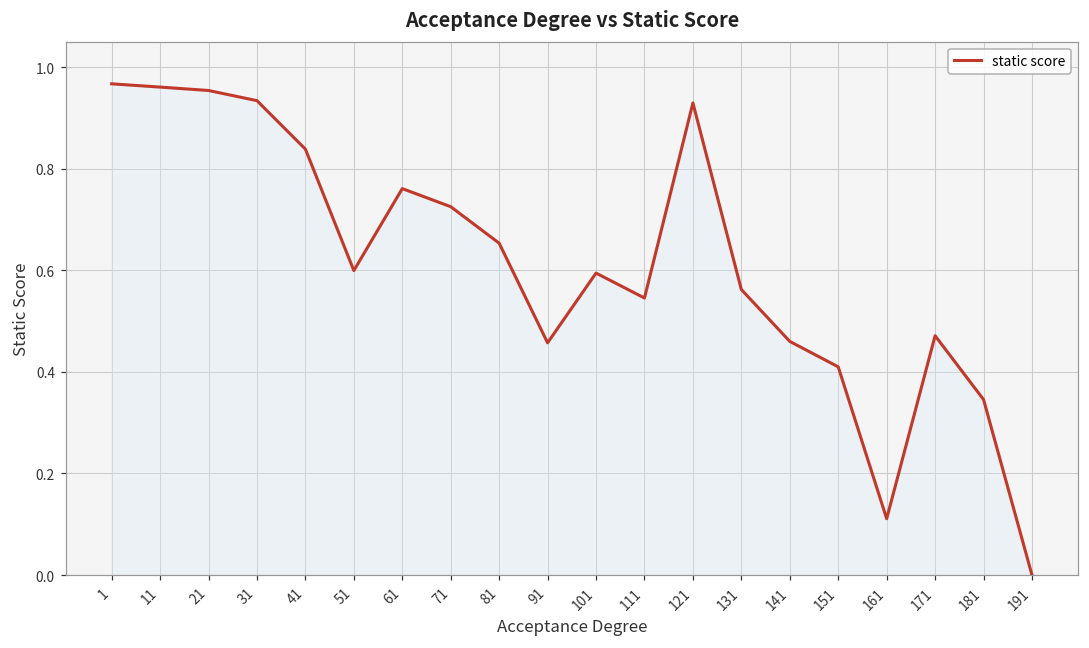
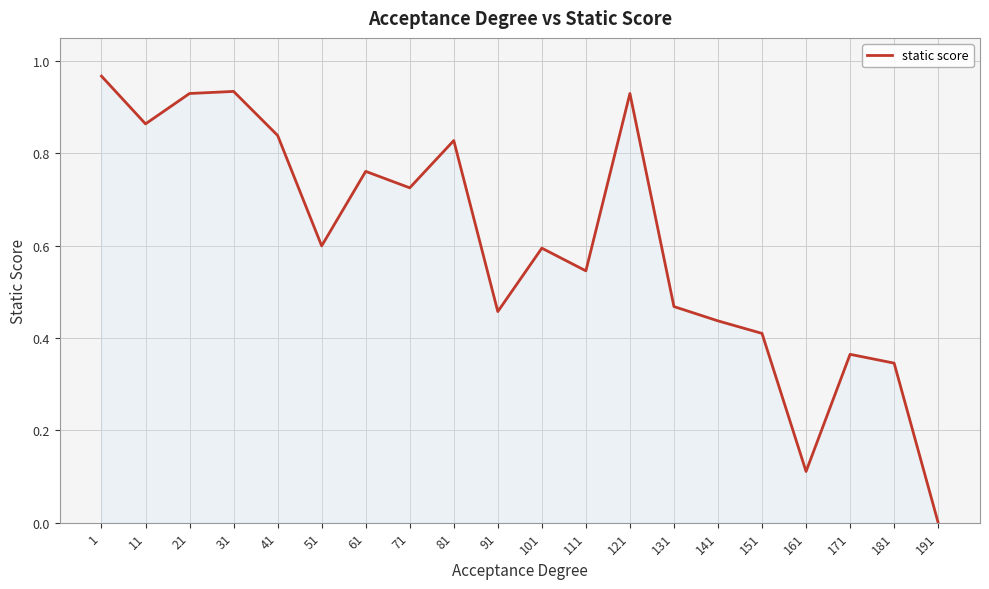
11: 0.96 -> 0.86
21: 0.95 -> 0.93
81: 0.65 -> 0.83
131: 0.56 -> 0.47
141: 0.46 -> 0.44
171: 0.47 -> 0.36
